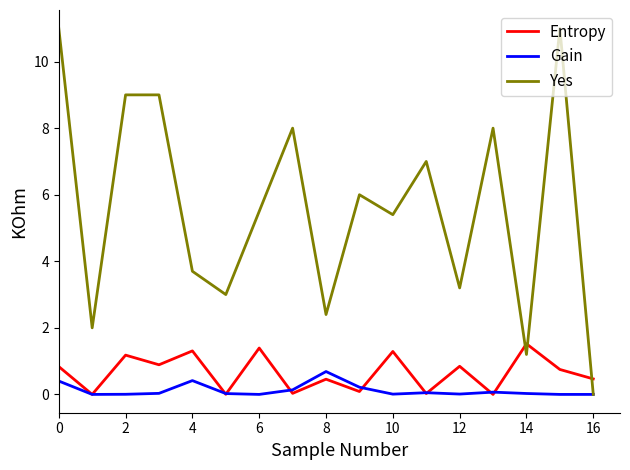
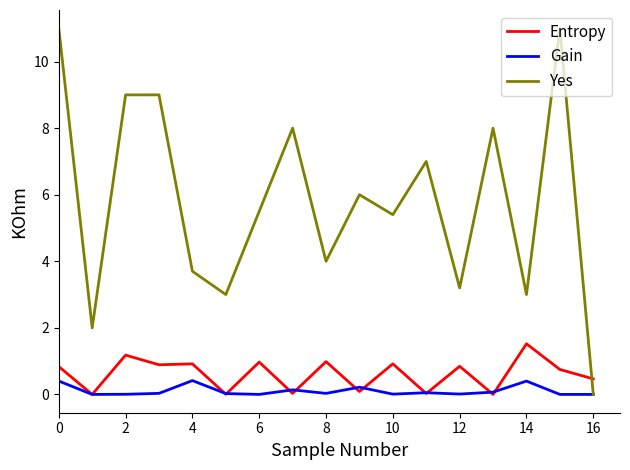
Entropy, 4: 1.3 -> 0.9
Entropy, 6: 1.4 -> 1.0
Entropy, 8: 0.5 -> 1.0
Gain, 8: 0.7 -> 0.0
Yes, 8: 2.4 -> 4.0
Entropy, 10: 1.3 -> 0.9
Gain, 14: 0.0 -> 0.4
Yes, 14: 1.2 -> 3.0
